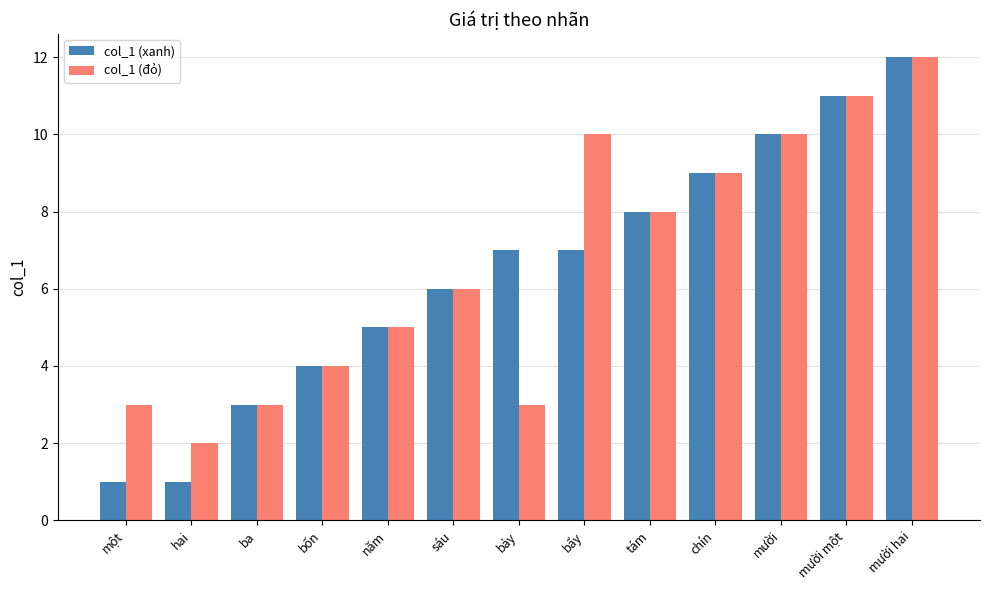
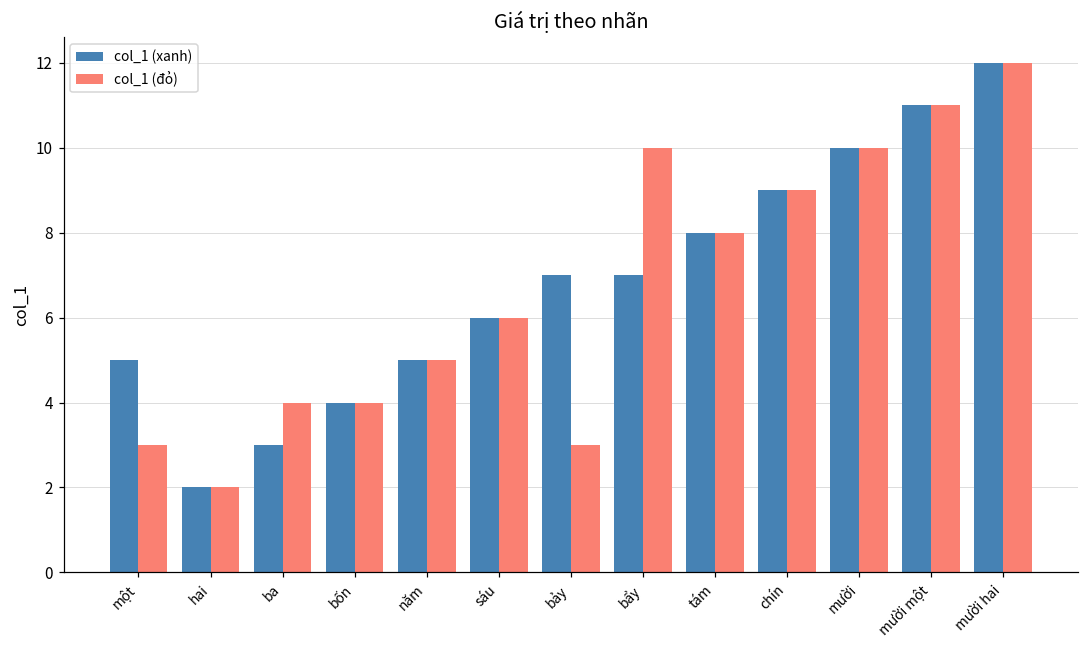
col_1 (xanh), một: 1 -> 5
col_1 (xanh), hai: 1 -> 2
col_1 (đỏ), ba: 3 -> 4
